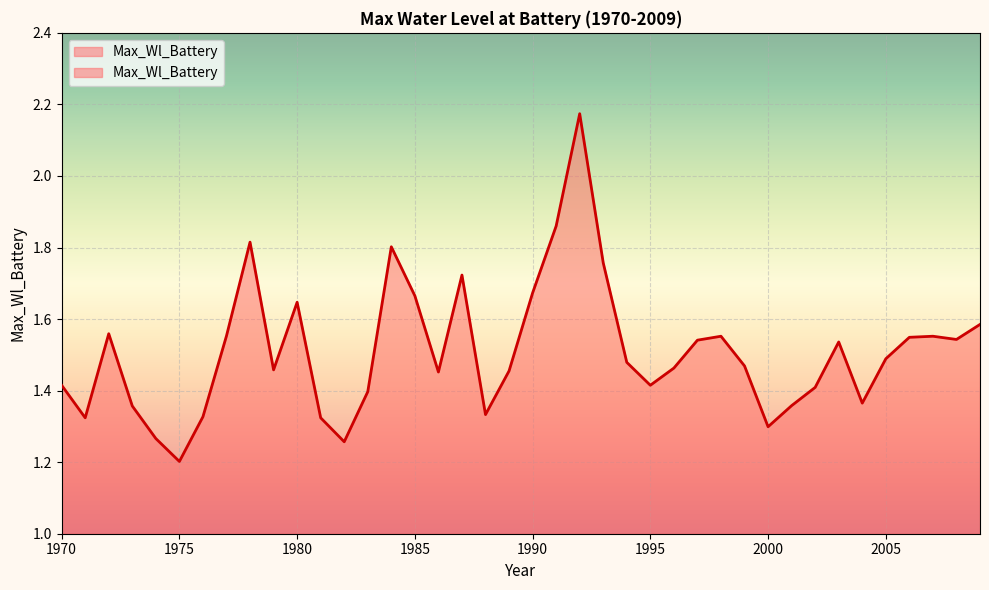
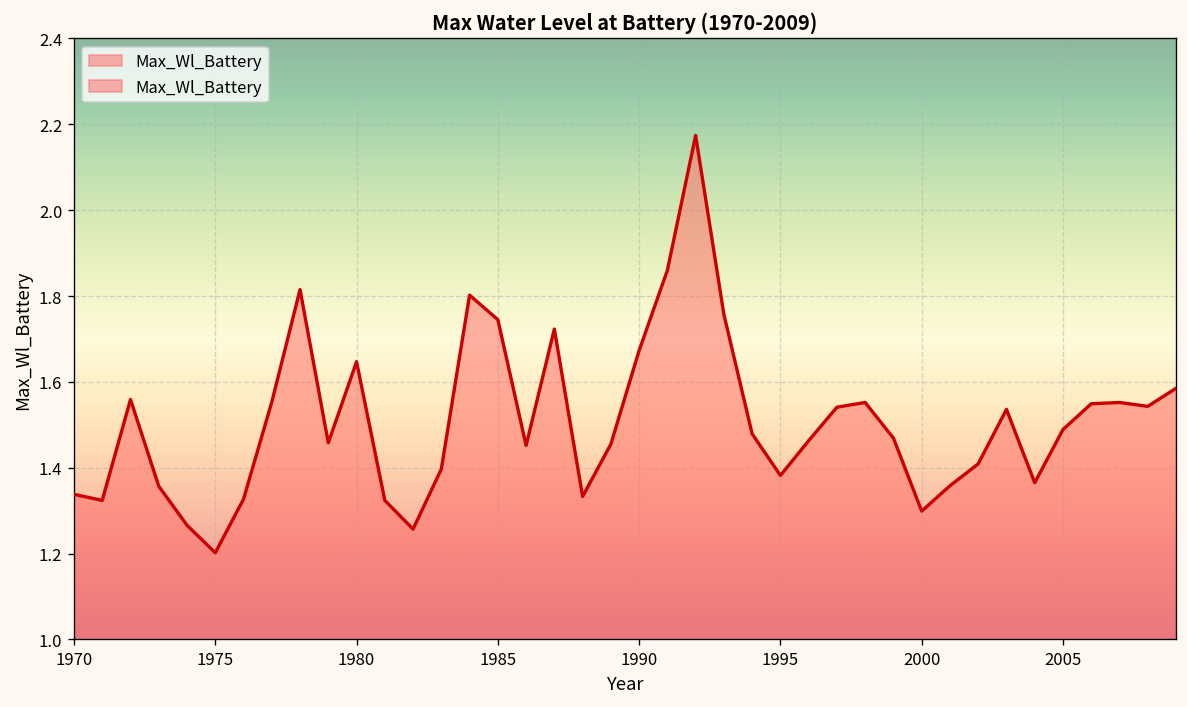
1970: 1.42 -> 1.34
1985: 1.67 -> 1.75
1995: 1.42 -> 1.38
